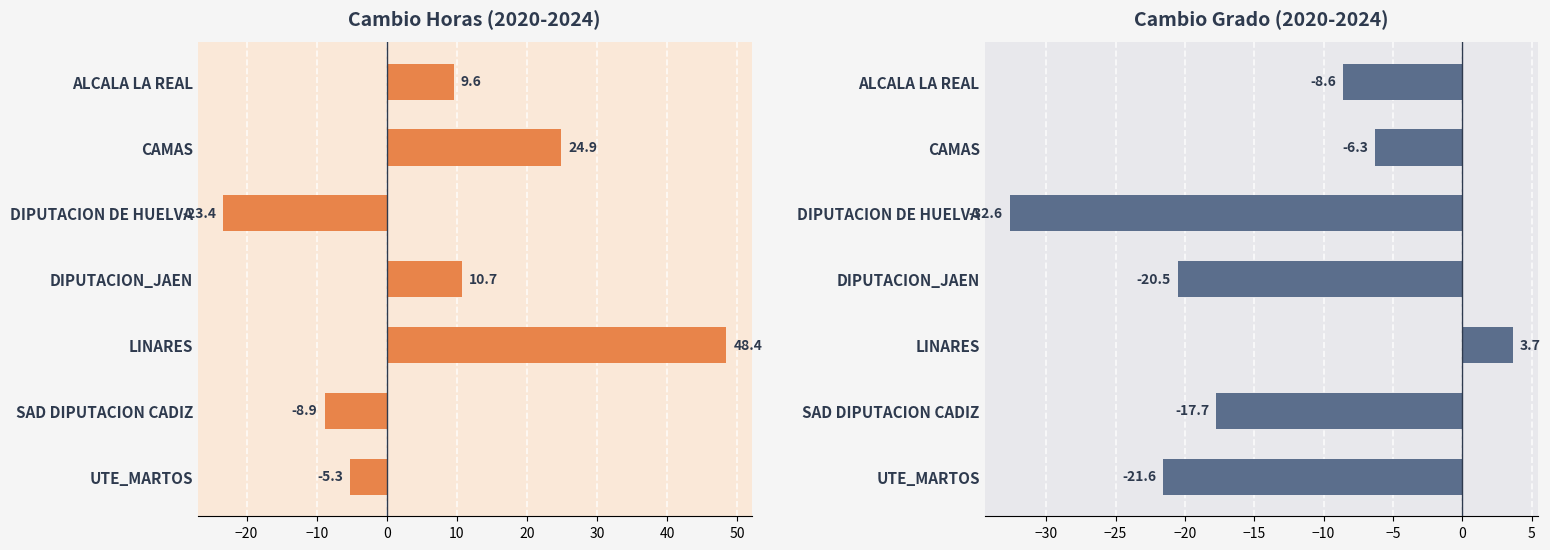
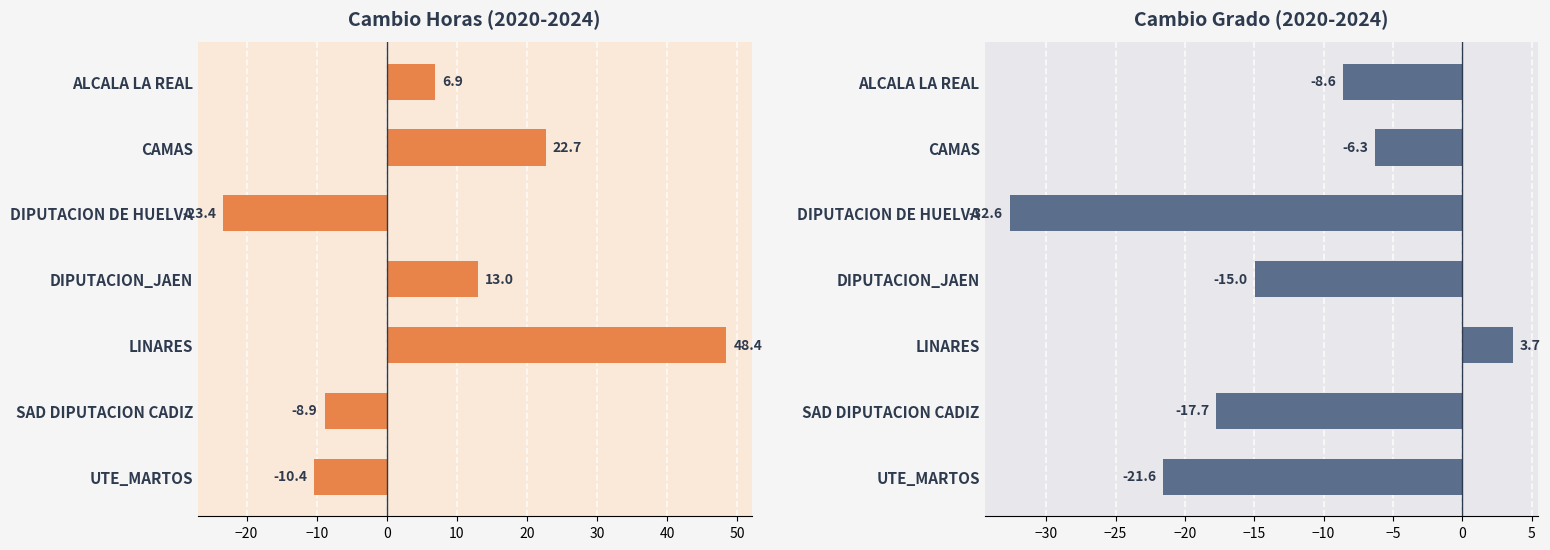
Cambio Horas (2020-2024), ALCALA LA REAL: 9.6 -> 6.9
Cambio Horas (2020-2024), CAMAS: 24.9 -> 22.7
Cambio Horas (2020-2024), DIPUTACION_JAEN: 10.7 -> 13.0
Cambio Horas (2020-2024), UTE_MARTOS: -5.3 -> -10.4
Cambio Grado (2020-2024), DIPUTACION_JAEN: -20.5 -> -15.0
